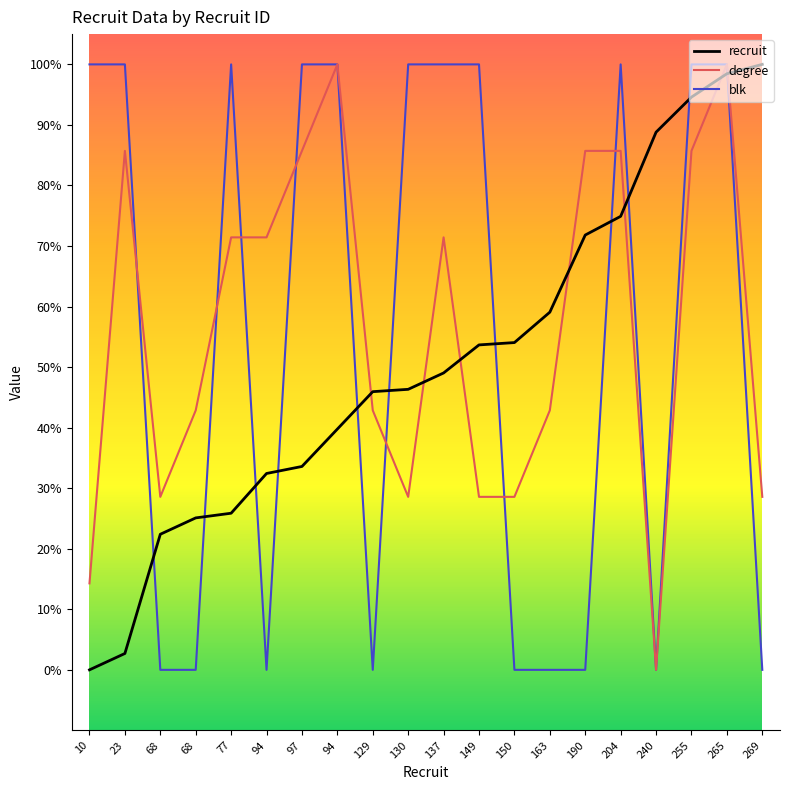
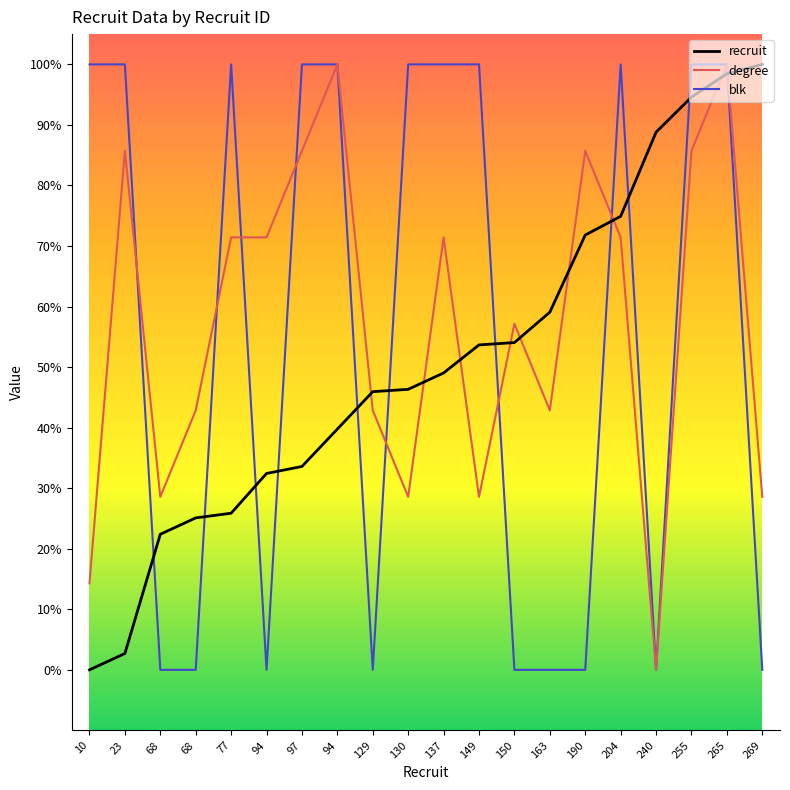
degree, 150: 29% -> 57%
degree, 204: 86% -> 71%
